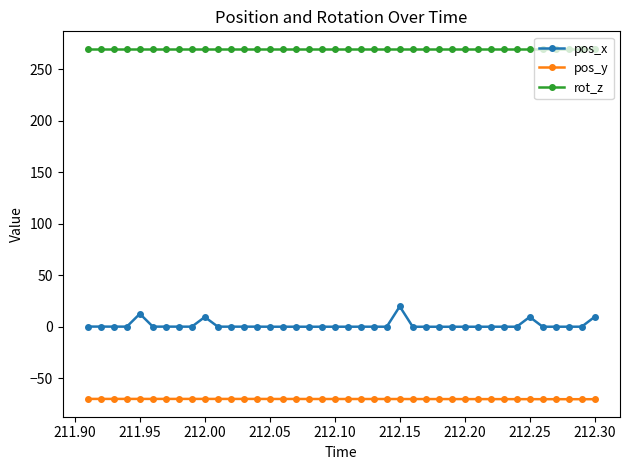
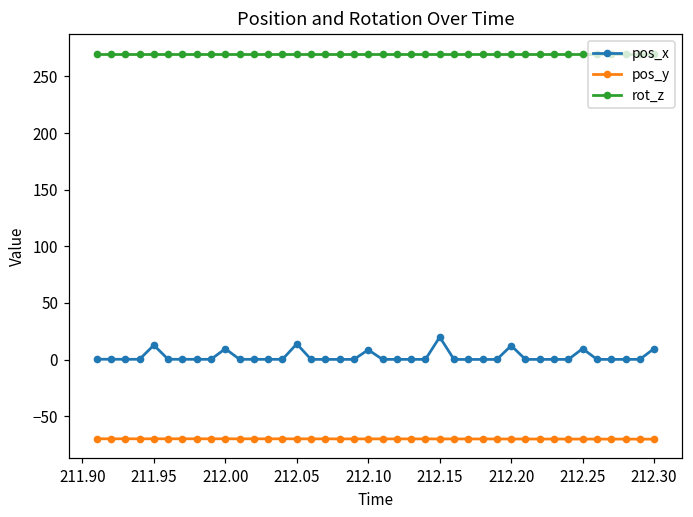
pos_x, 212.05: 0 -> 14
pos_x, 212.10: 0 -> 9
pos_x, 212.20: 0 -> 12
